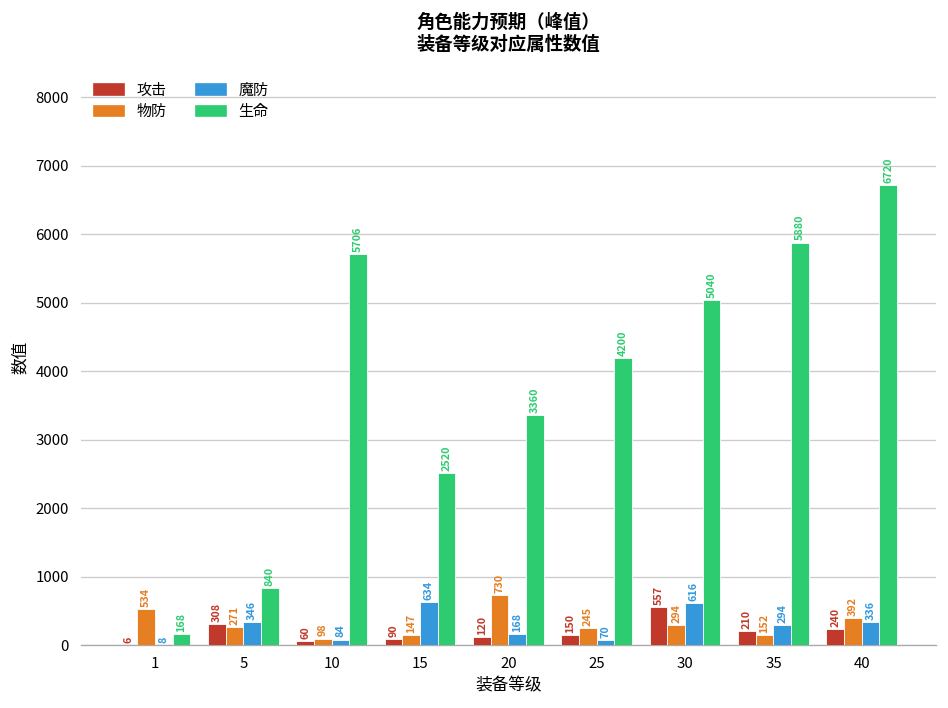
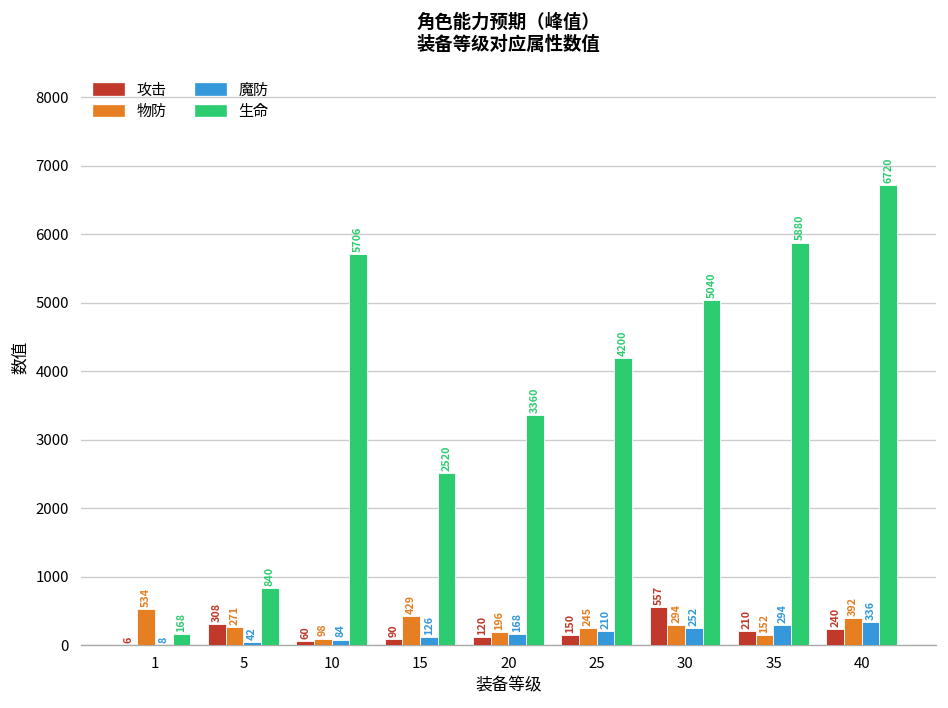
魔防, 5: 346 -> 42
物防, 15: 147 -> 429
魔防, 15: 634 -> 126
物防, 20: 730 -> 196
魔防, 25: 70 -> 210
魔防, 30: 616 -> 252
